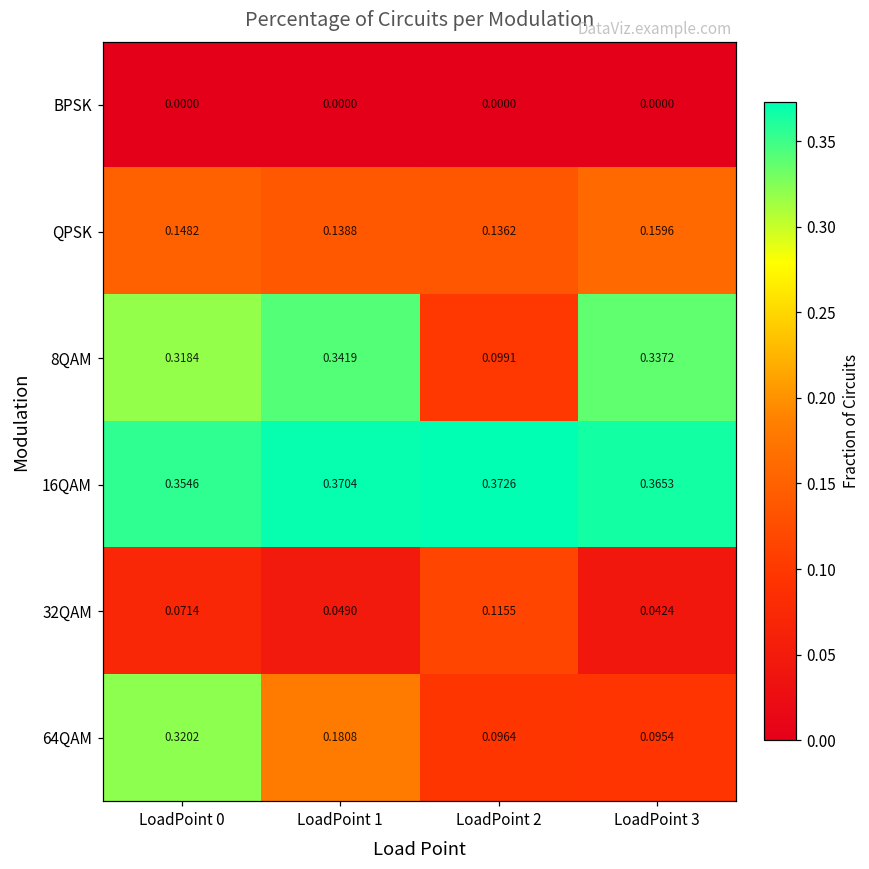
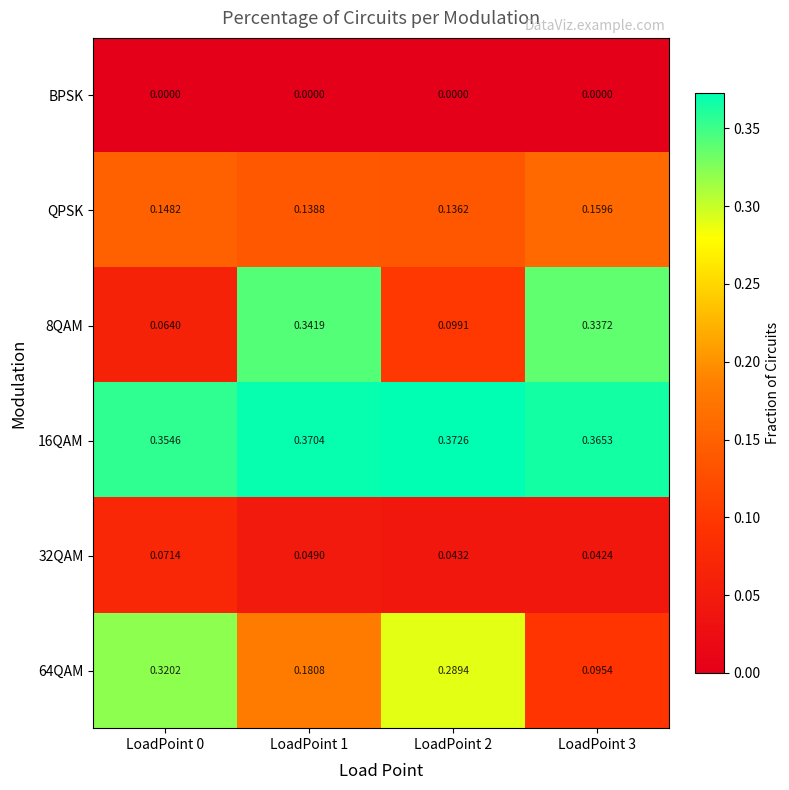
8QAM, LoadPoint 0: 0.3184 -> 0.0640
32QAM, LoadPoint 2: 0.1155 -> 0.0432
64QAM, LoadPoint 2: 0.0964 -> 0.2894
